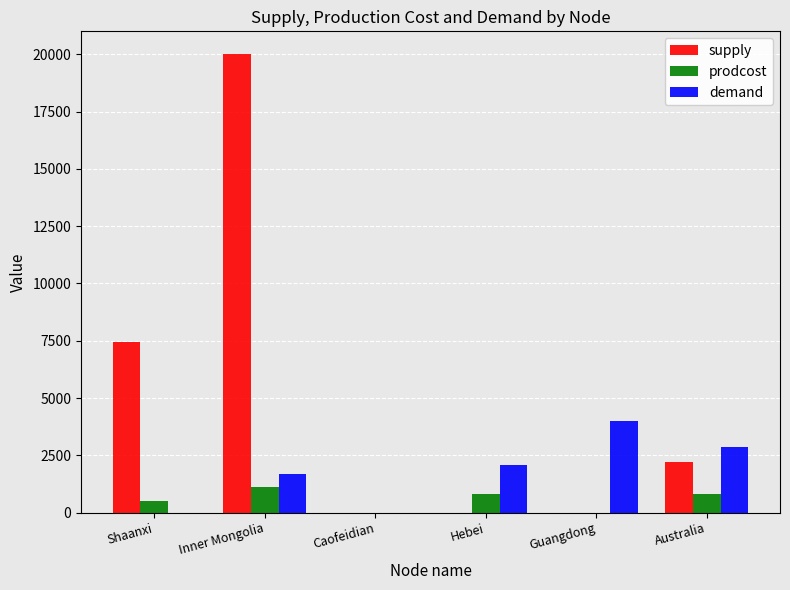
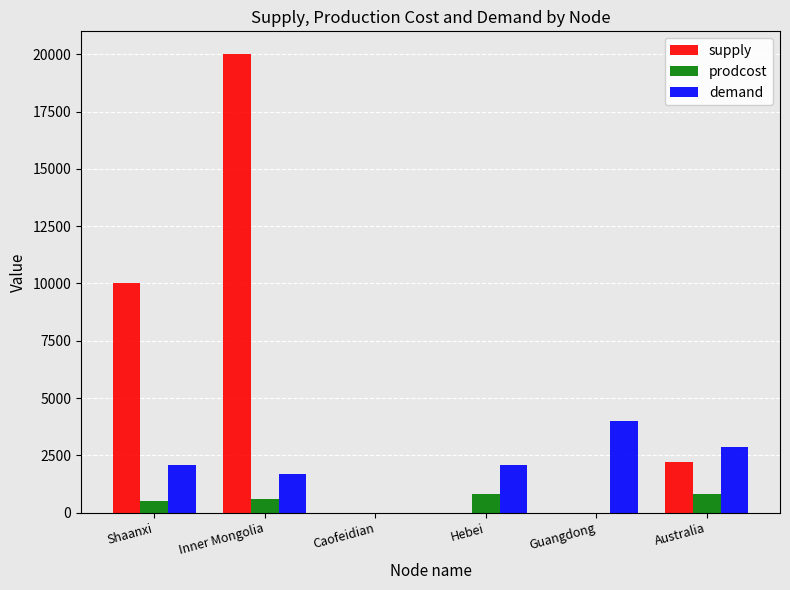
supply, Shaanxi: 7500 -> 10000
demand, Shaanxi: 0 -> 2100
prodcost, Inner Mongolia: 1100 -> 600
